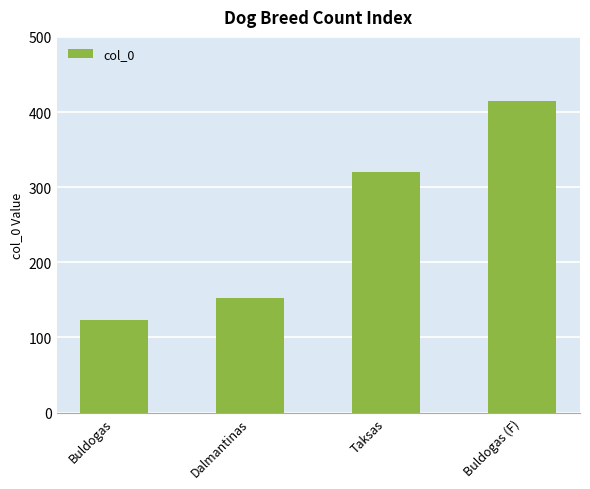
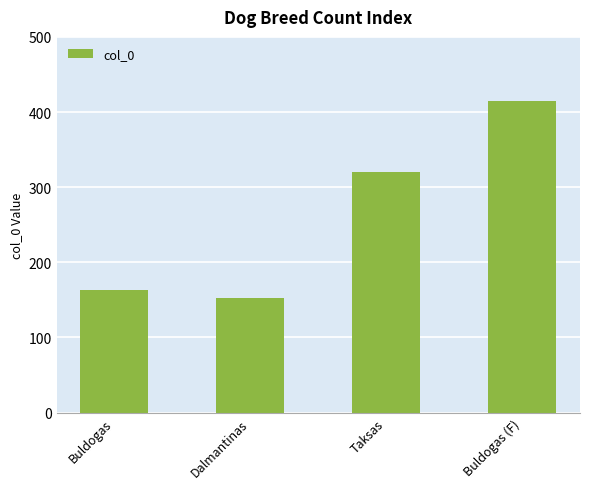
Buldogas: 120 -> 160
